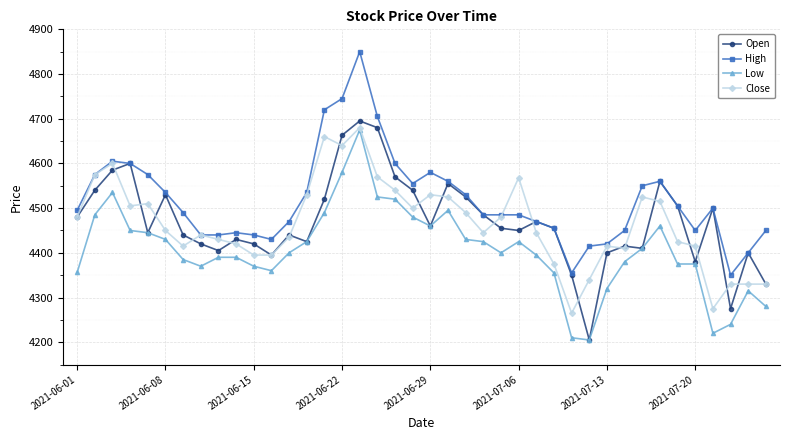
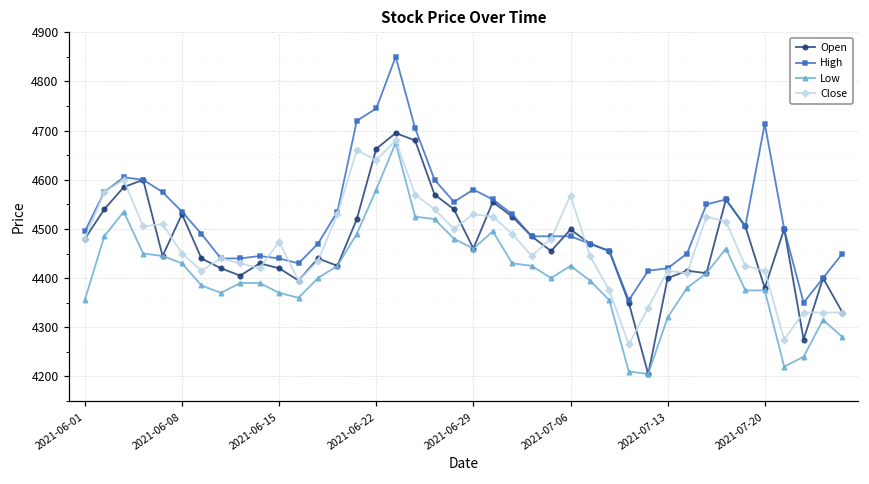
Close, 2021-06-15: 4400 -> 4470
Open, 2021-07-06: 4450 -> 4500
High, 2021-07-20: 4450 -> 4710
